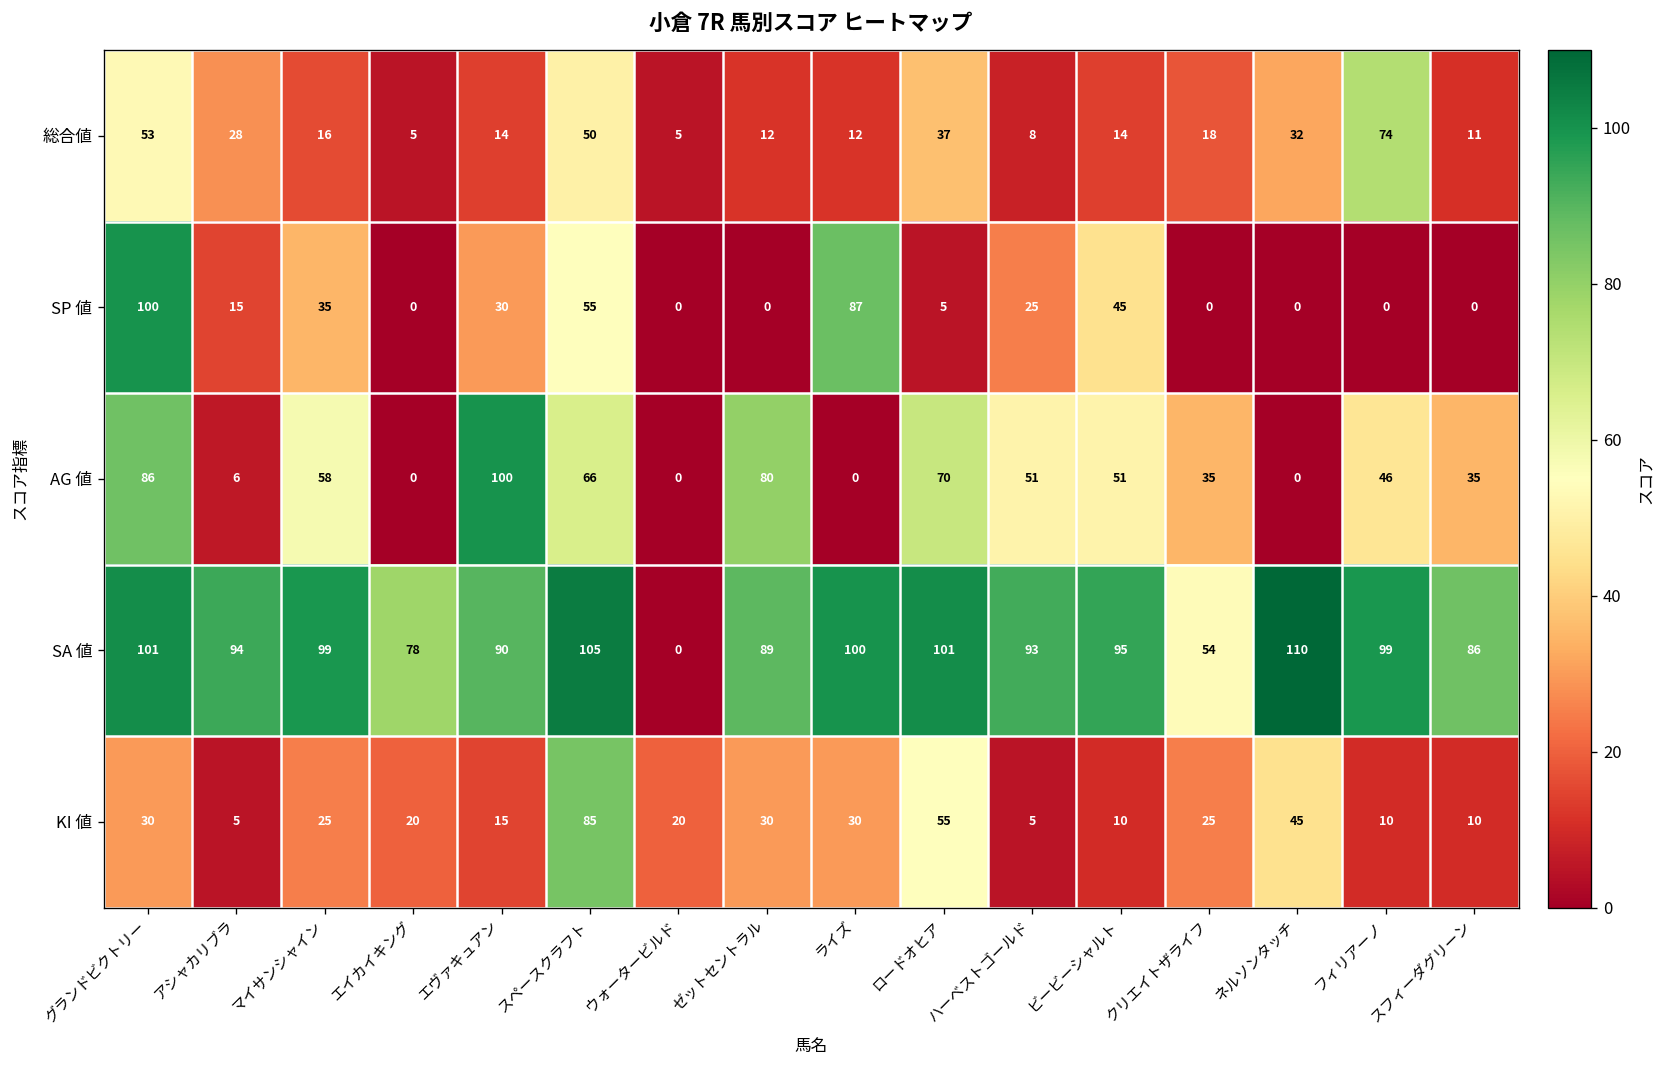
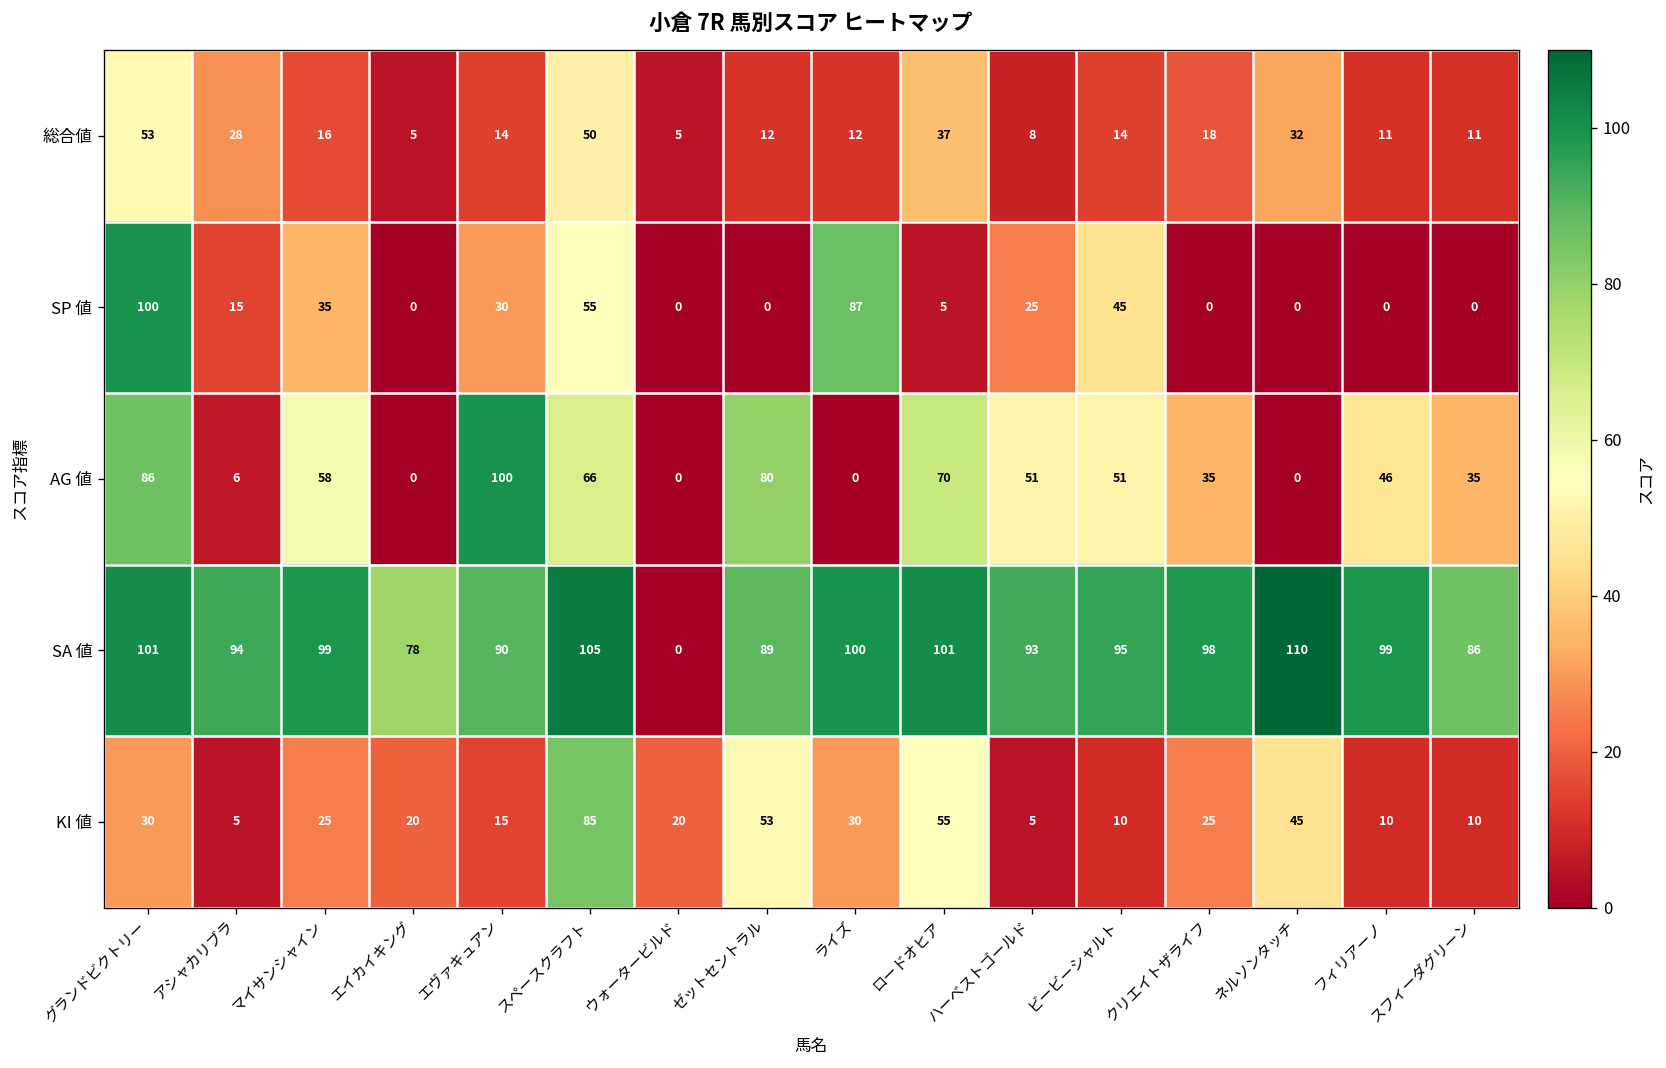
総合値, フィリアーノ: 74 -> 11
SA 値, クリエイトザライフ: 54 -> 98
KI 値, ゼットセントラル: 30 -> 53
